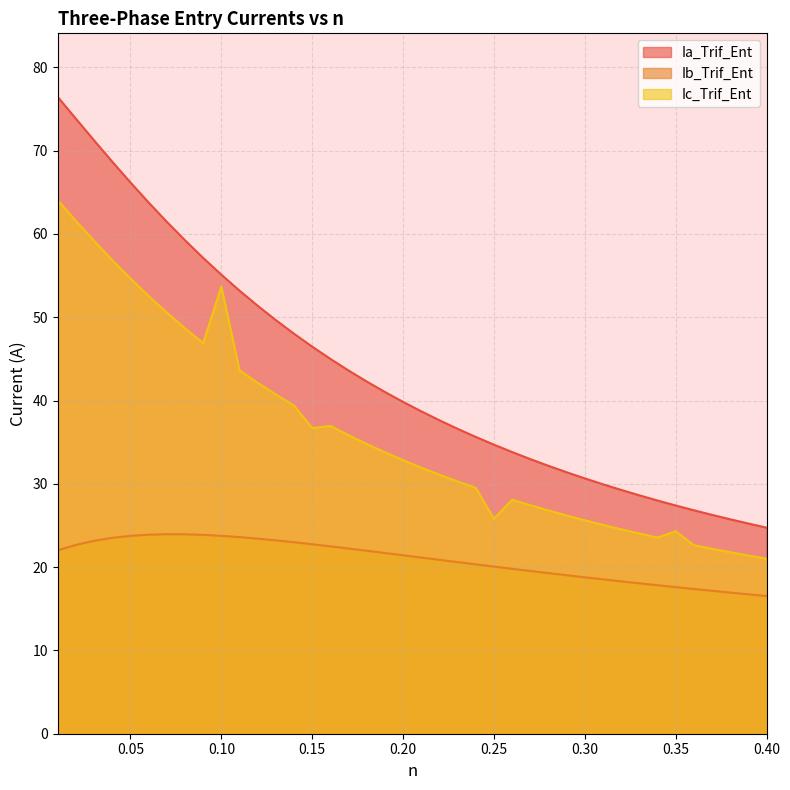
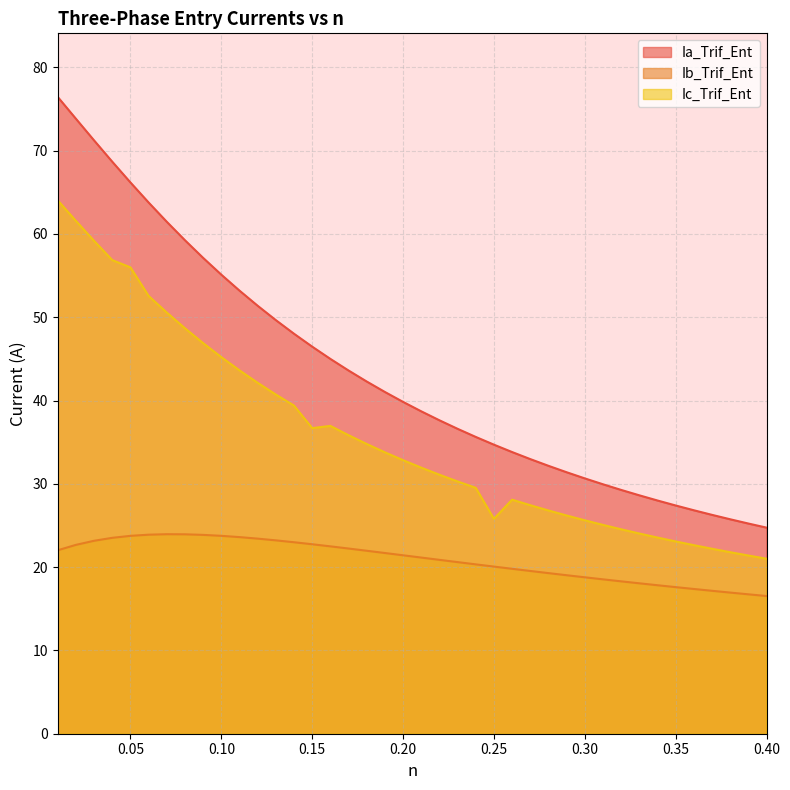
Ic_Trif_Ent, 0.05: 55 -> 56
Ic_Trif_Ent, 0.10: 54 -> 45
Ic_Trif_Ent, 0.35: 24 -> 23
